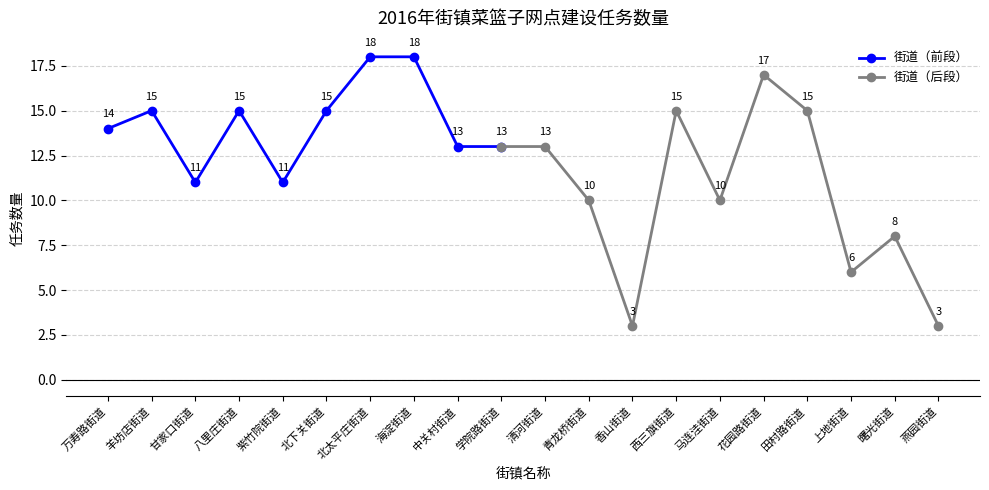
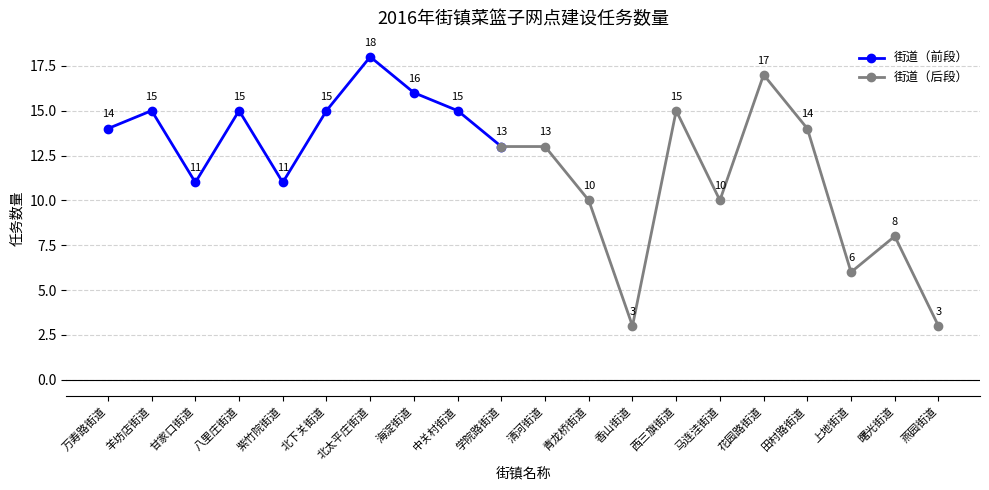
街道（前段）, 海淀街道: 18 -> 16
街道（前段）, 中关村街道: 13 -> 15
街道（后段）, 田村路街道: 15 -> 14
